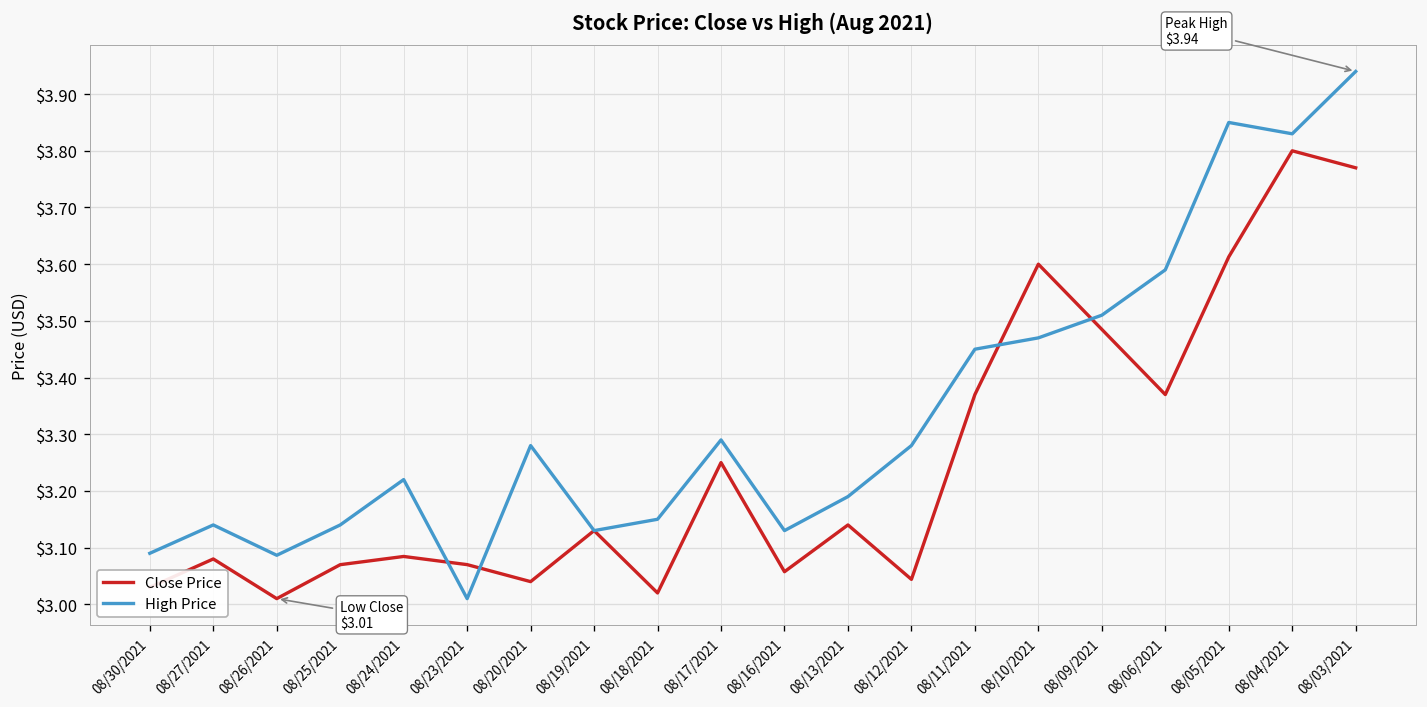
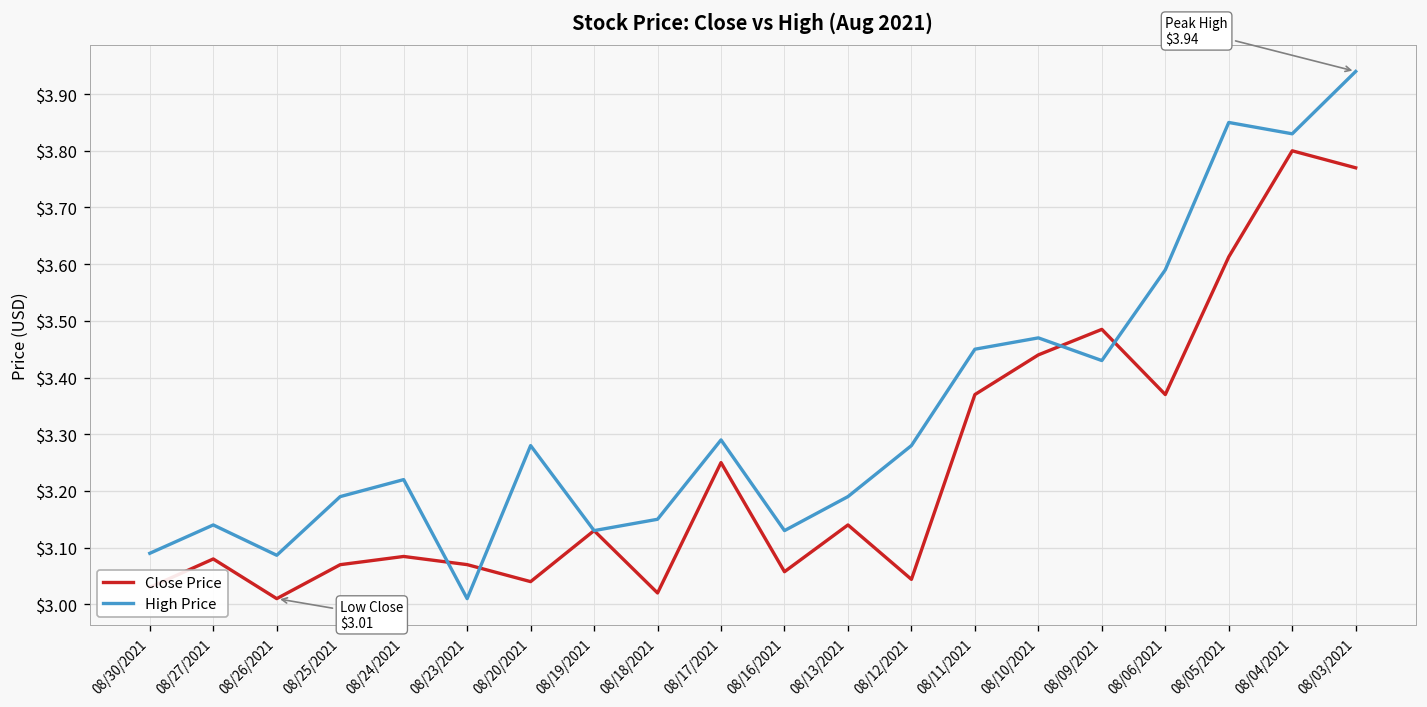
High Price, 08/25/2021: $3.14 -> $3.19
Close Price, 08/10/2021: $3.60 -> $3.44
High Price, 08/09/2021: $3.51 -> $3.43
